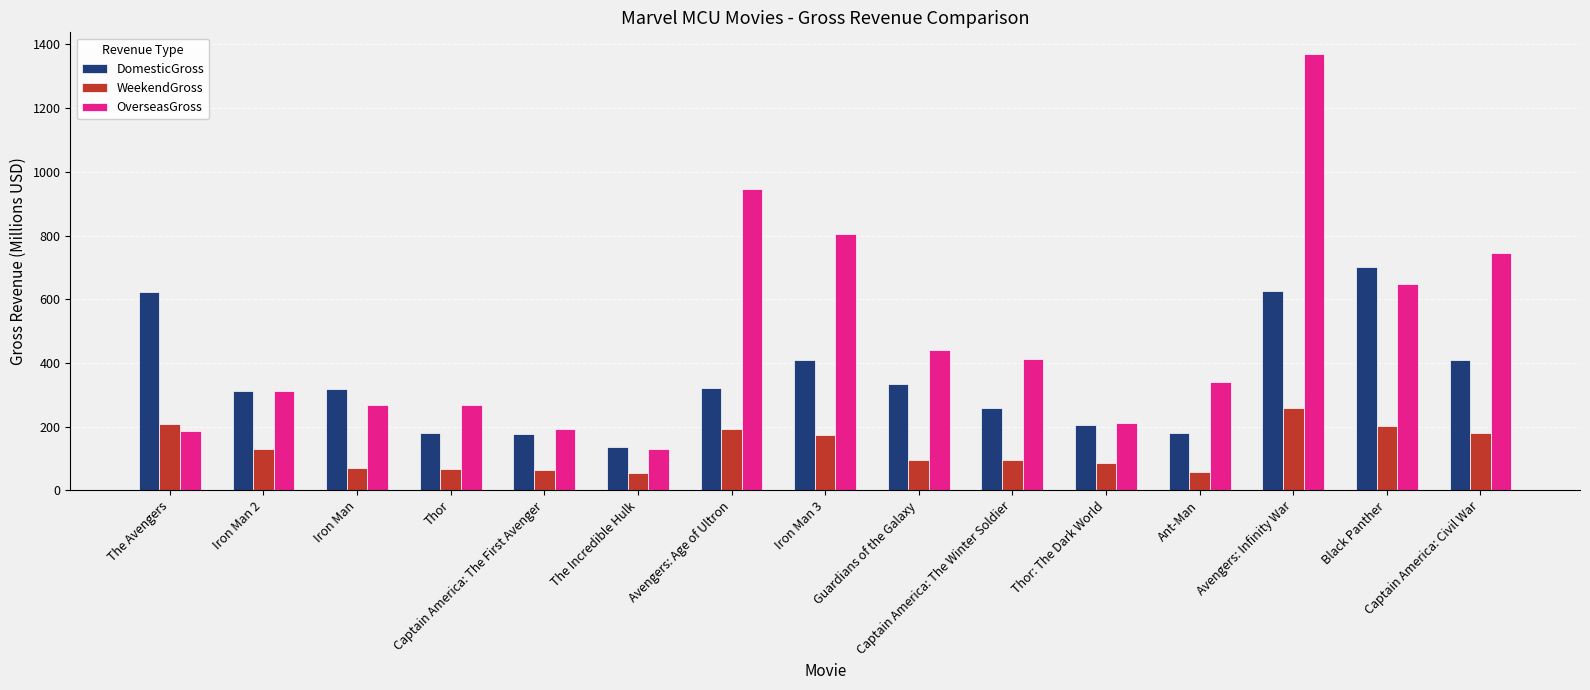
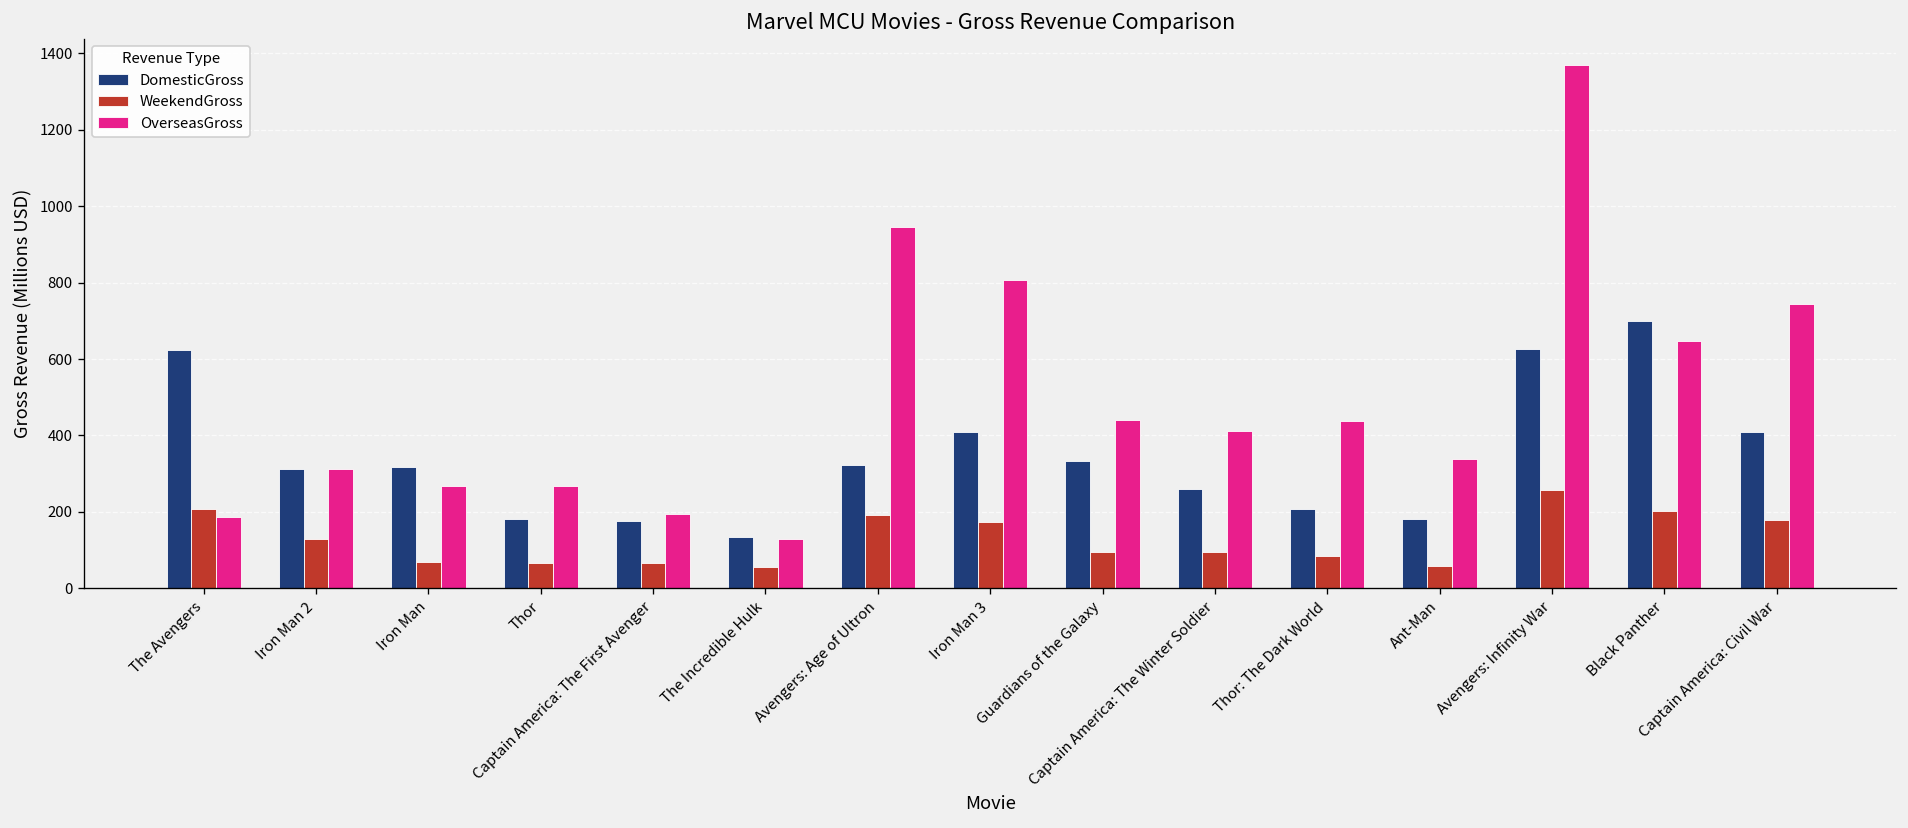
OverseasGross, Thor: The Dark World: 210 -> 440
